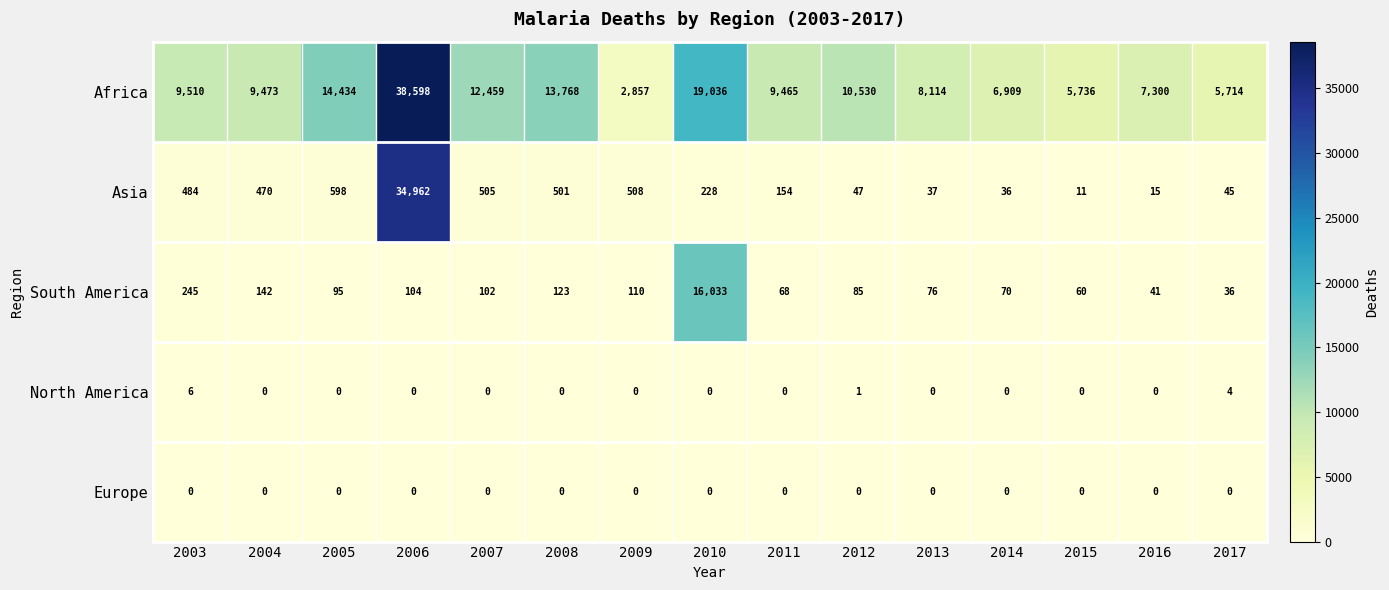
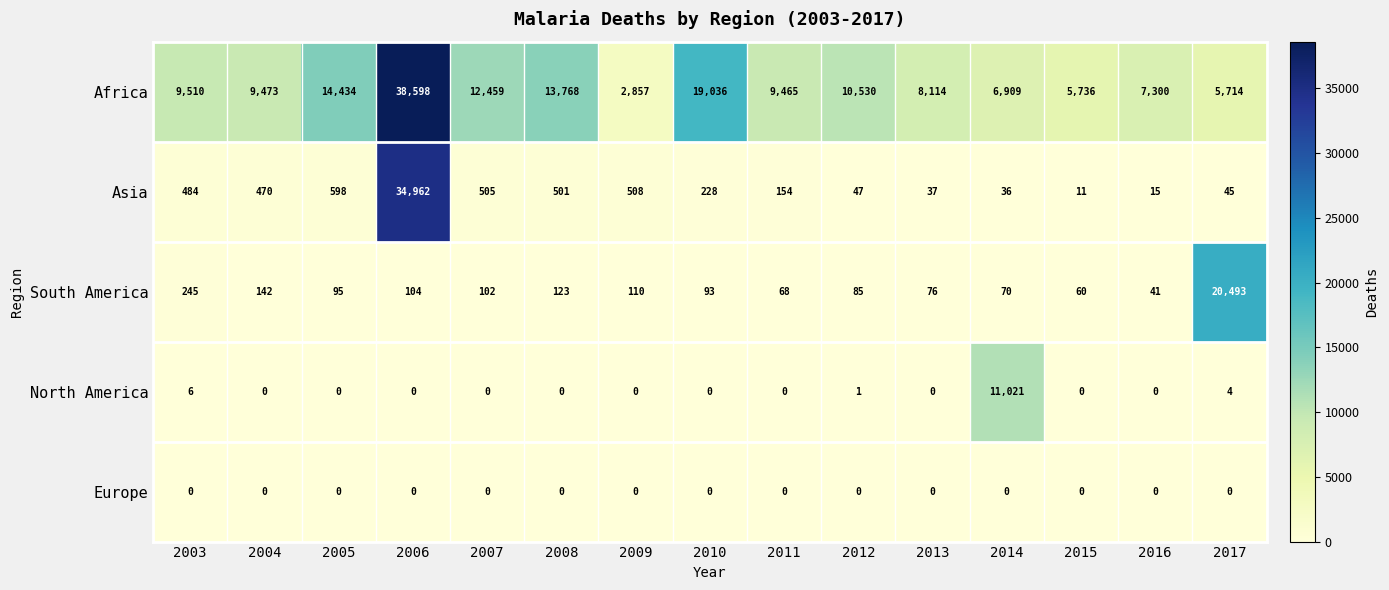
South America, 2010: 16,033 -> 93
South America, 2017: 36 -> 20,493
North America, 2014: 0 -> 11,021
